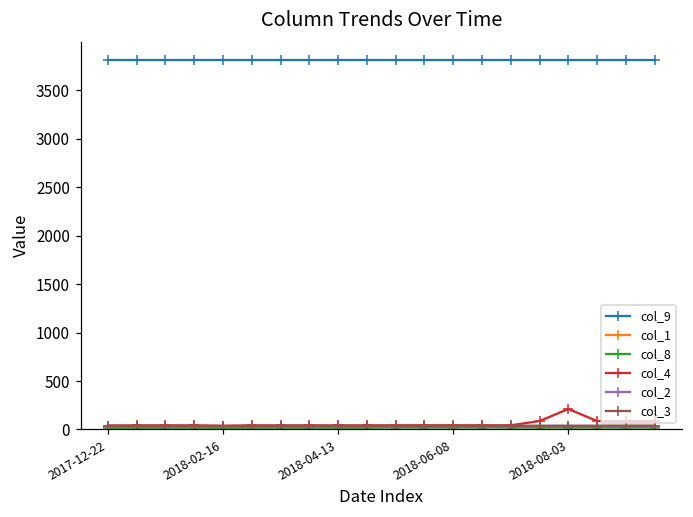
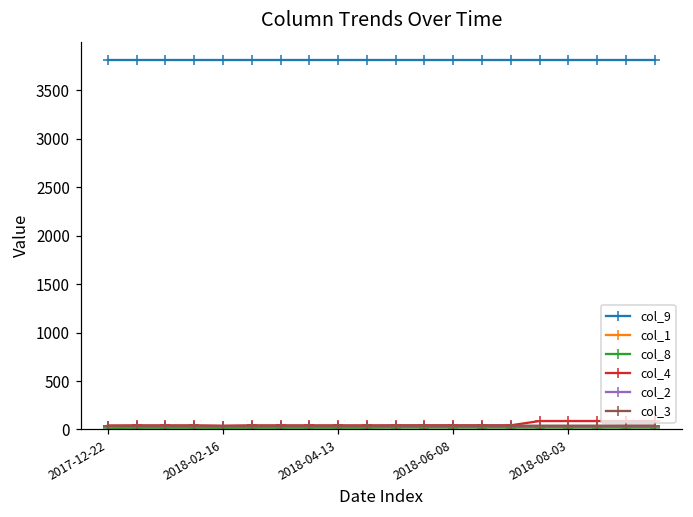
col_4, 2018-08-03: 200 -> 100
